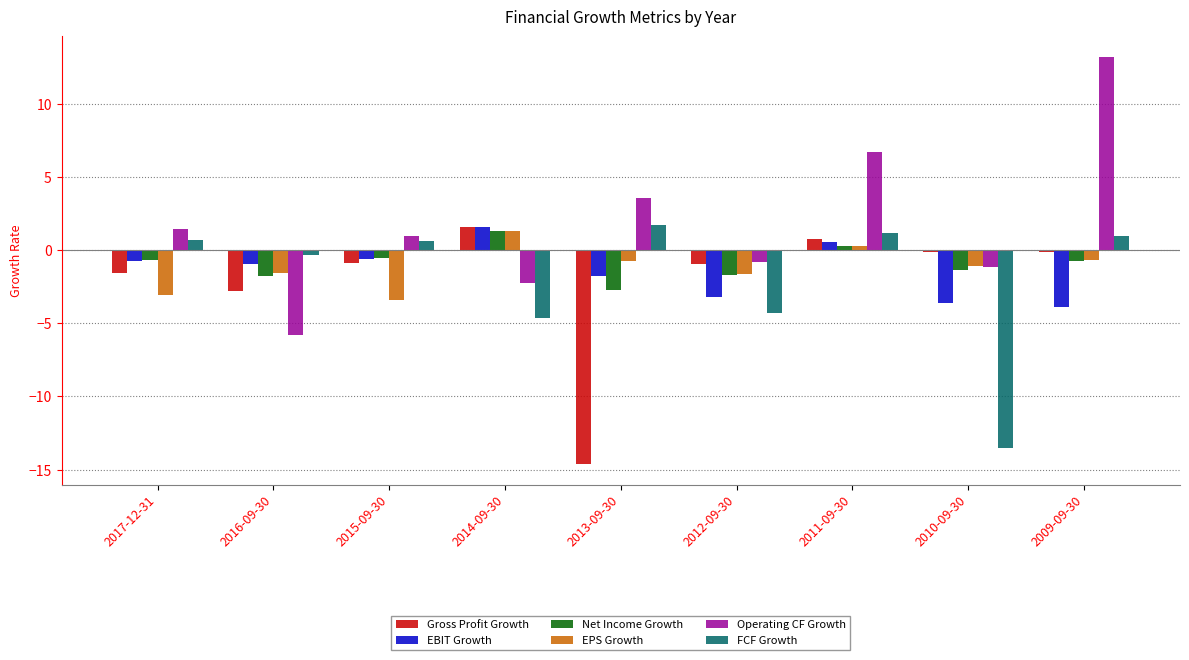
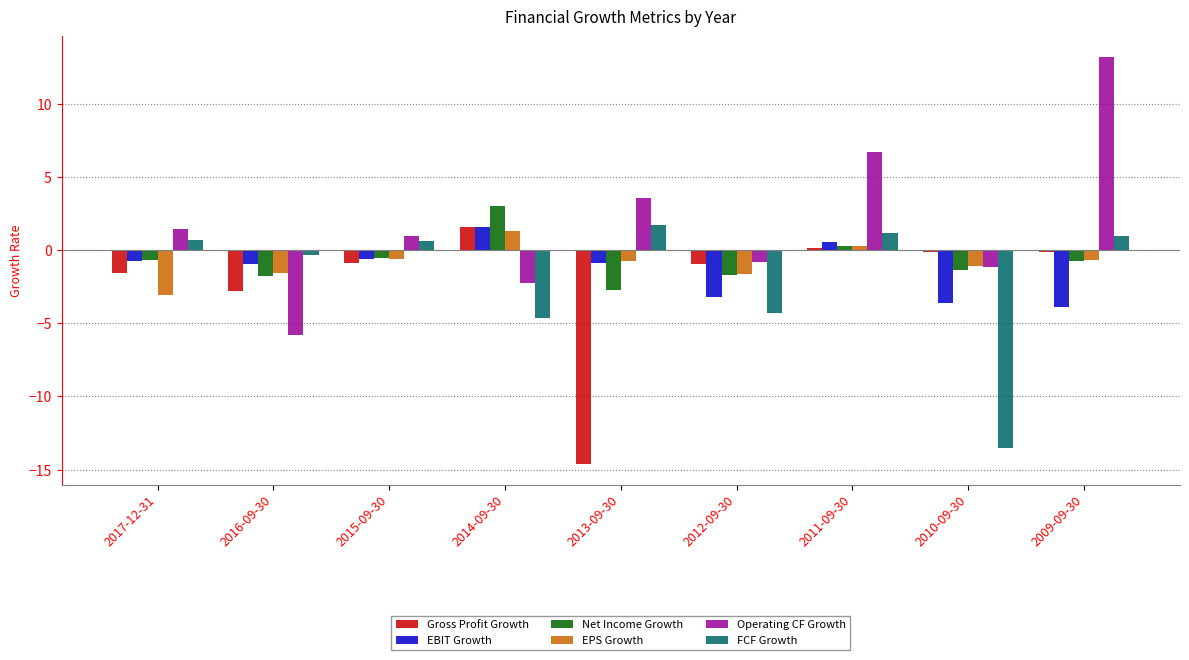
EPS Growth, 2015-09-30: -3.4 -> -0.6
Net Income Growth, 2014-09-30: 1.3 -> 3.0
EBIT Growth, 2013-09-30: -1.8 -> -0.9
Gross Profit Growth, 2011-09-30: 0.8 -> 0.2
